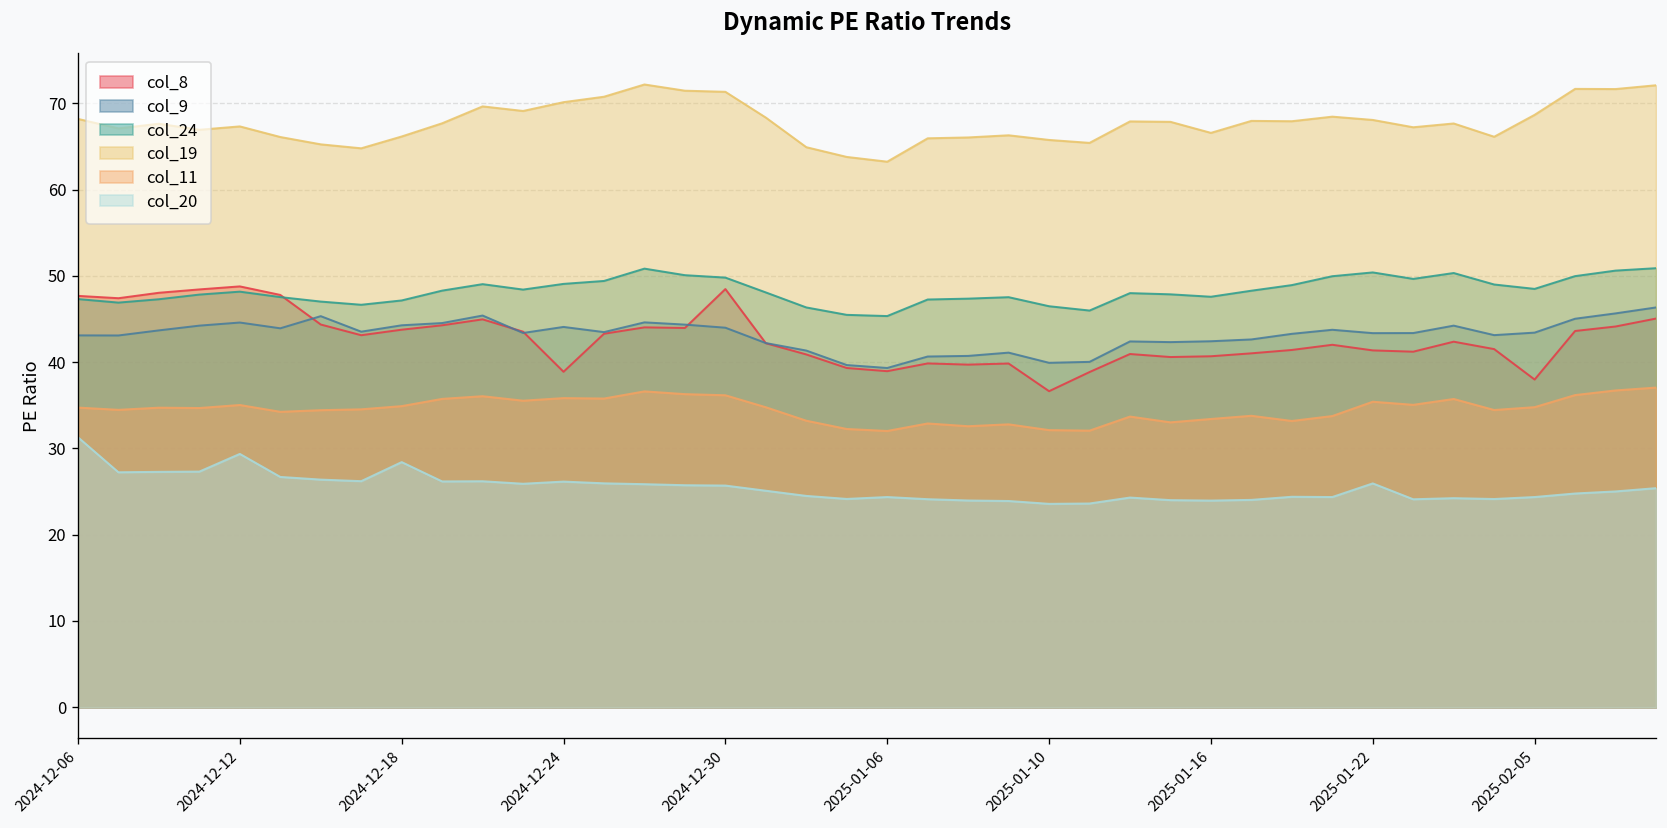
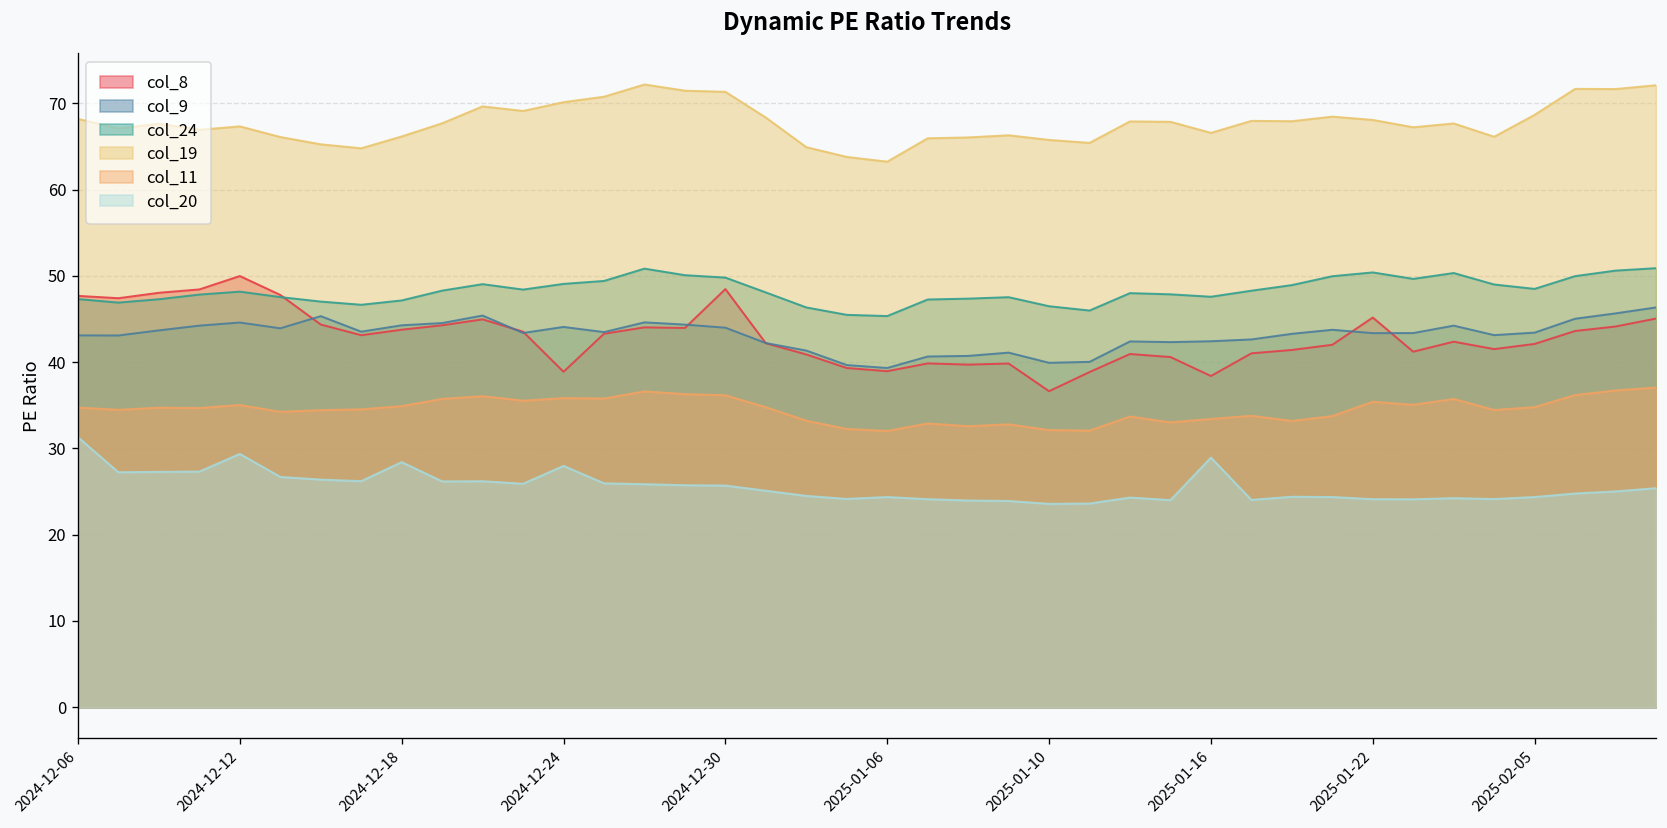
col_8, 2024-12-12: 49 -> 50
col_20, 2024-12-24: 26 -> 28
col_8, 2025-01-16: 41 -> 38
col_20, 2025-01-16: 24 -> 29
col_8, 2025-01-22: 41 -> 45
col_20, 2025-01-22: 26 -> 24
col_8, 2025-02-05: 38 -> 42
